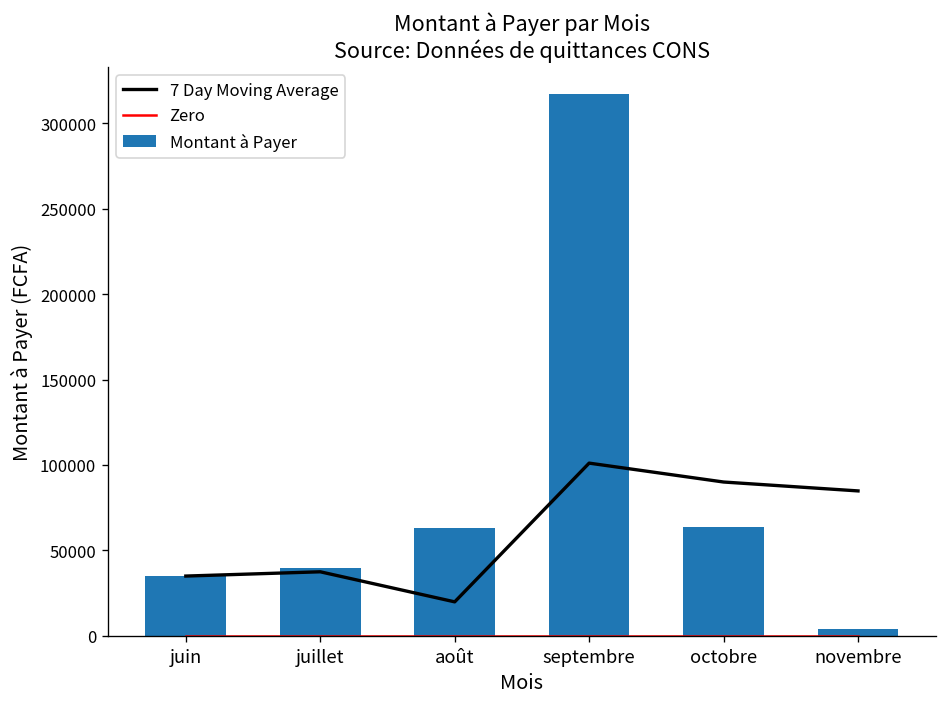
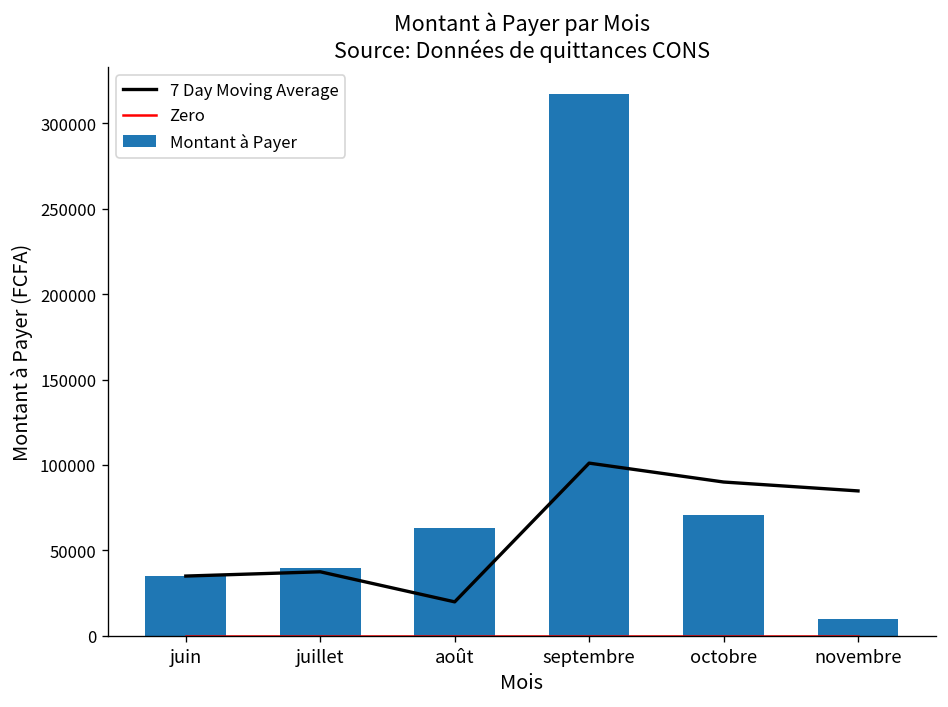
Montant à Payer, octobre: 64000 -> 71000
Montant à Payer, novembre: 4000 -> 10000
